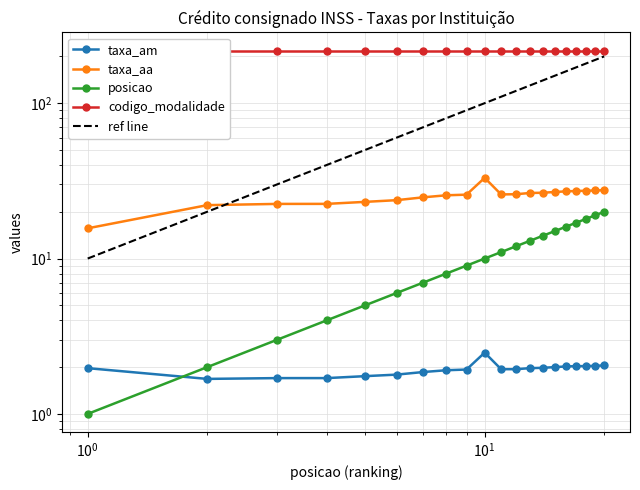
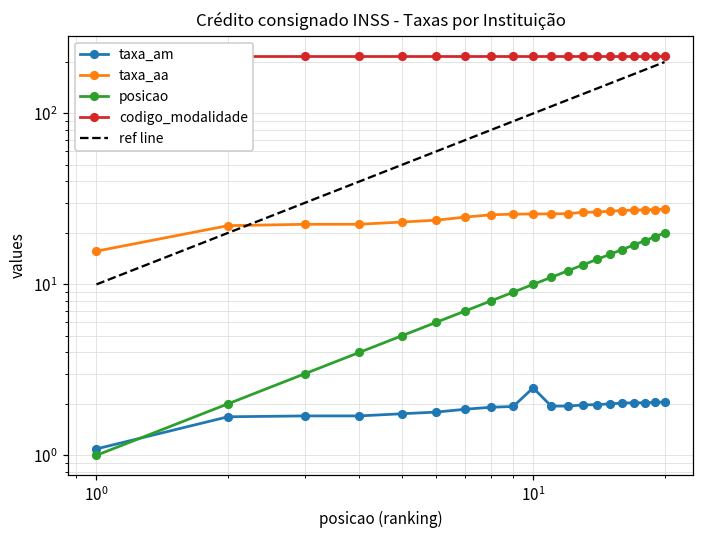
taxa_am, 10^0: 2.0 -> 1.1
taxa_aa, 10^1: 33 -> 26
